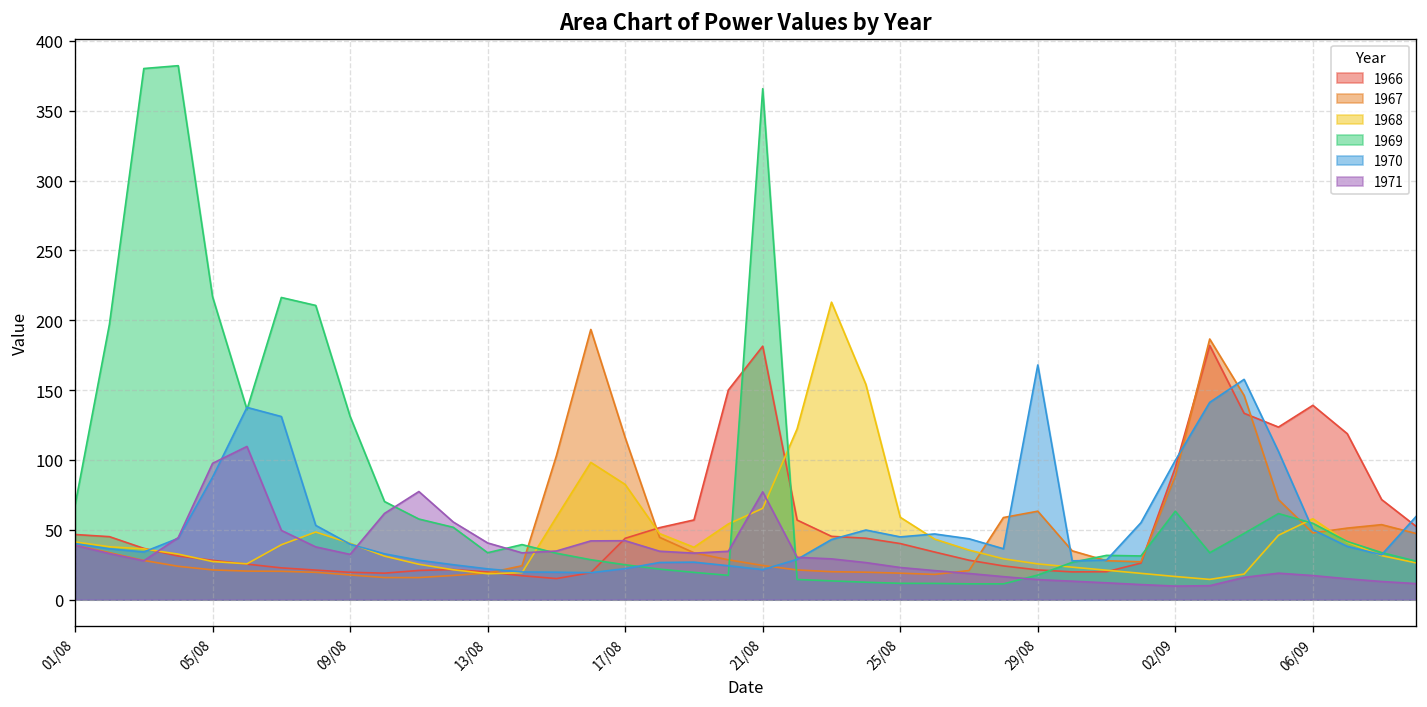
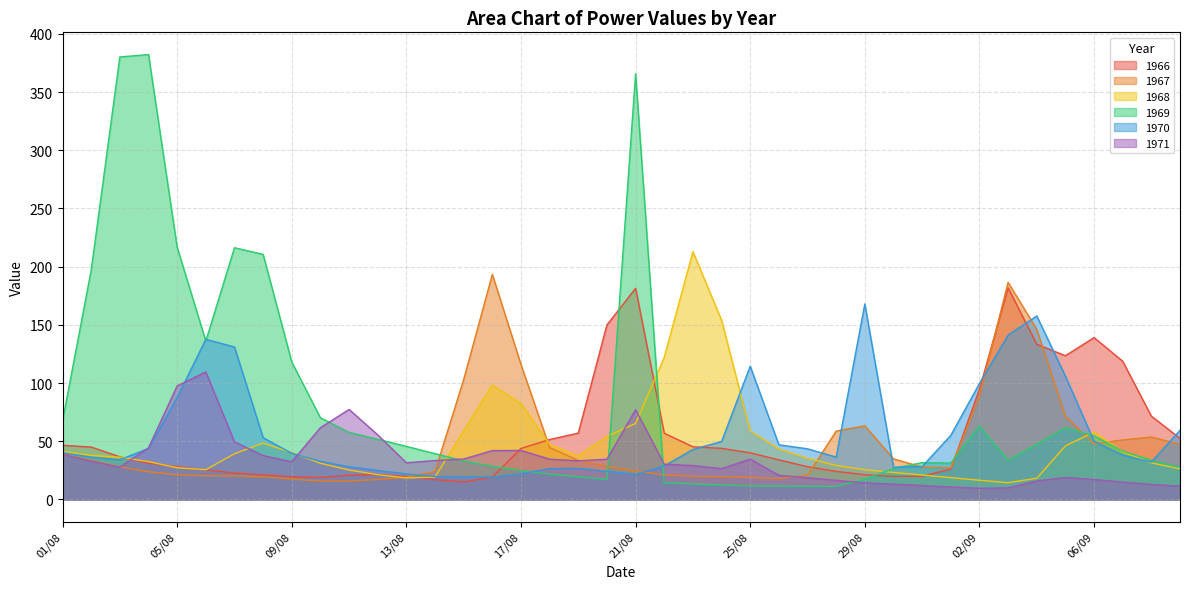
1969, 09/08: 131 -> 118
1969, 13/08: 34 -> 46
1971, 13/08: 41 -> 32
1970, 25/08: 45 -> 114
1971, 25/08: 23 -> 35
